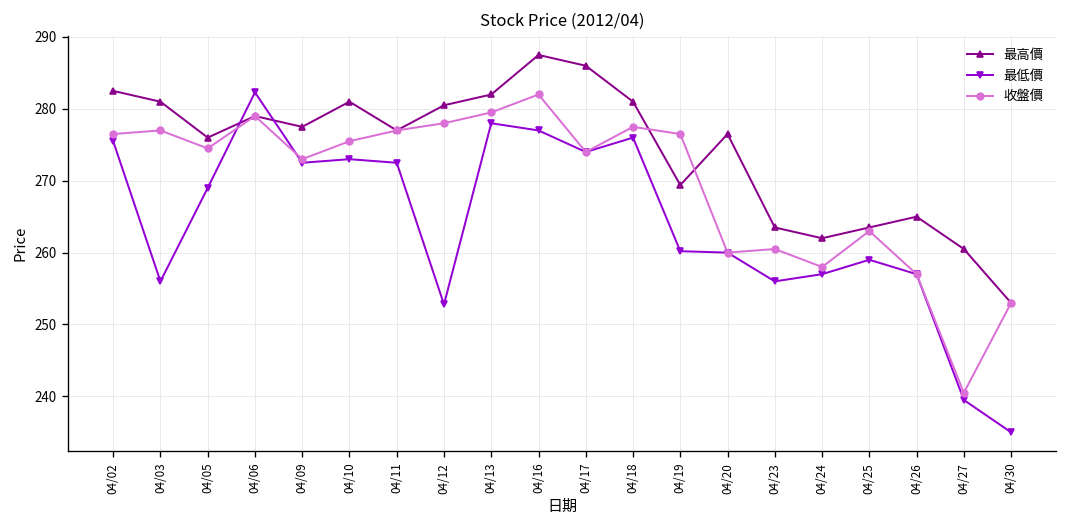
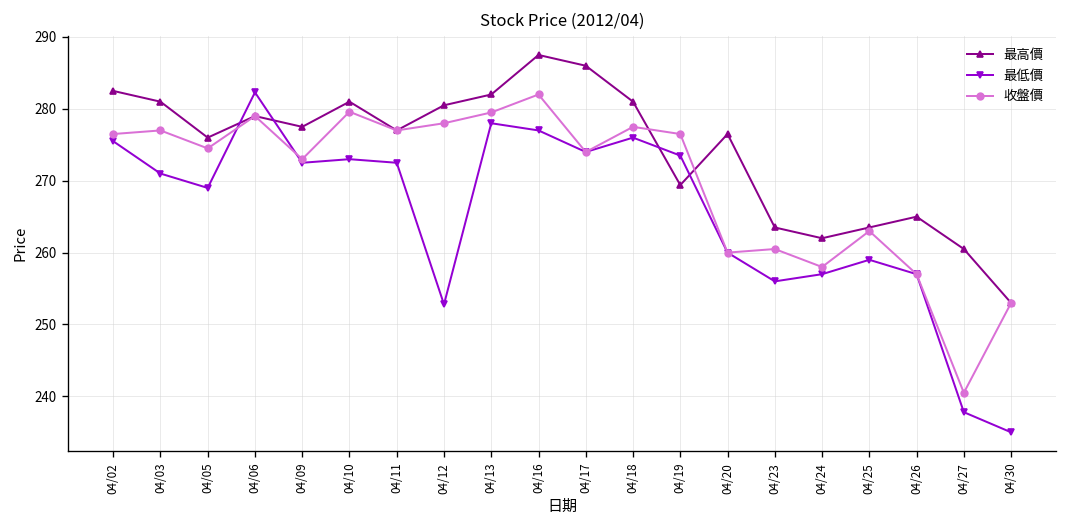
最低價, 04/03: 256 -> 271
收盤價, 04/10: 276 -> 280
最低價, 04/19: 260 -> 274
最低價, 04/27: 240 -> 238
